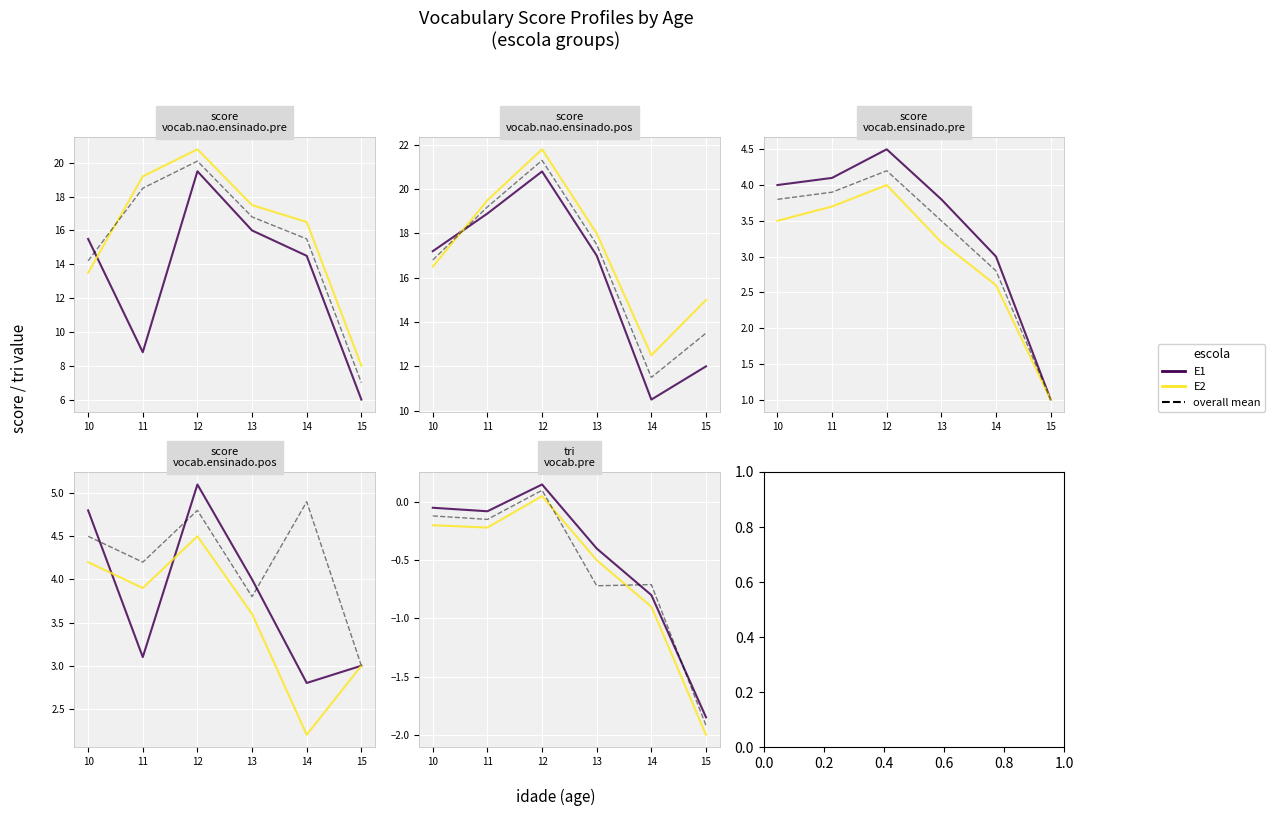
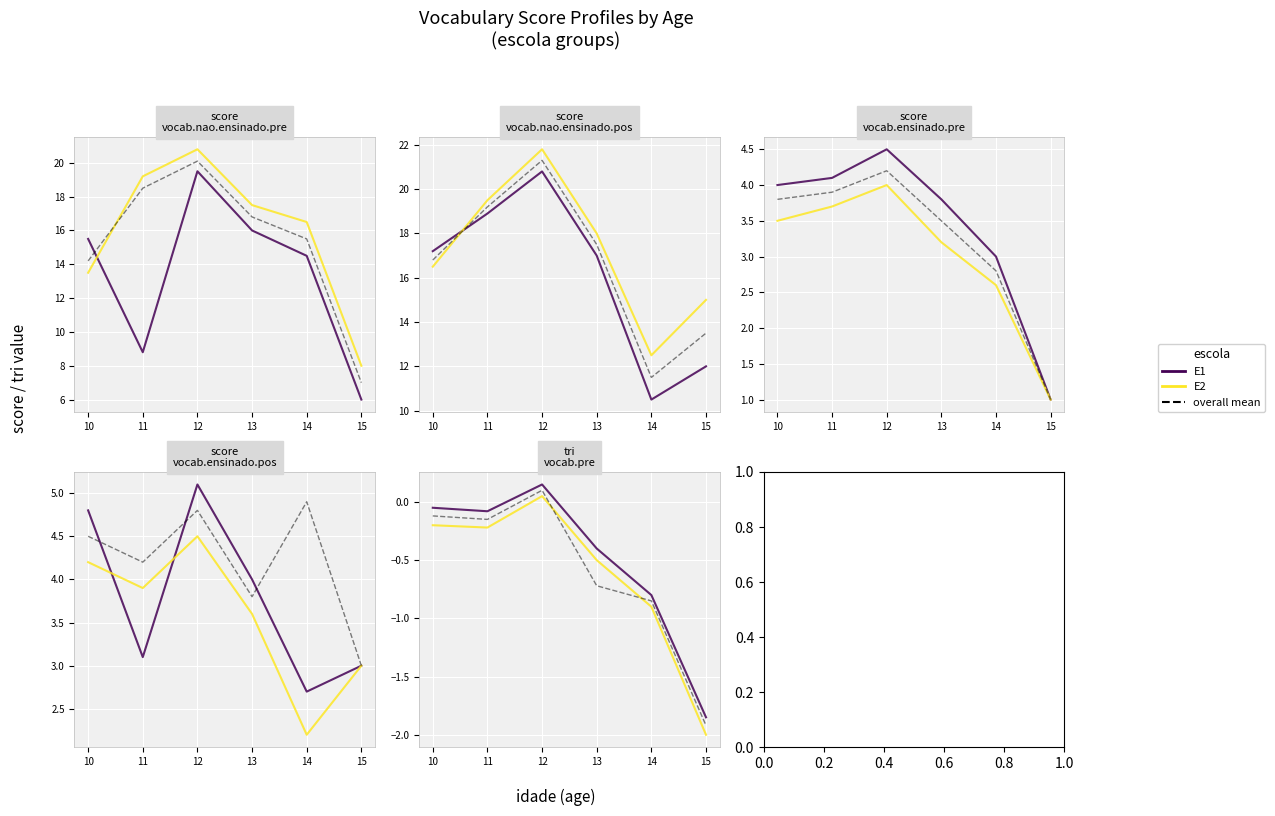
score vocab.ensinado.pos, E1, 14: 2.8 -> 2.7
tri vocab.pre, overall mean, 14: -0.71 -> -0.85
